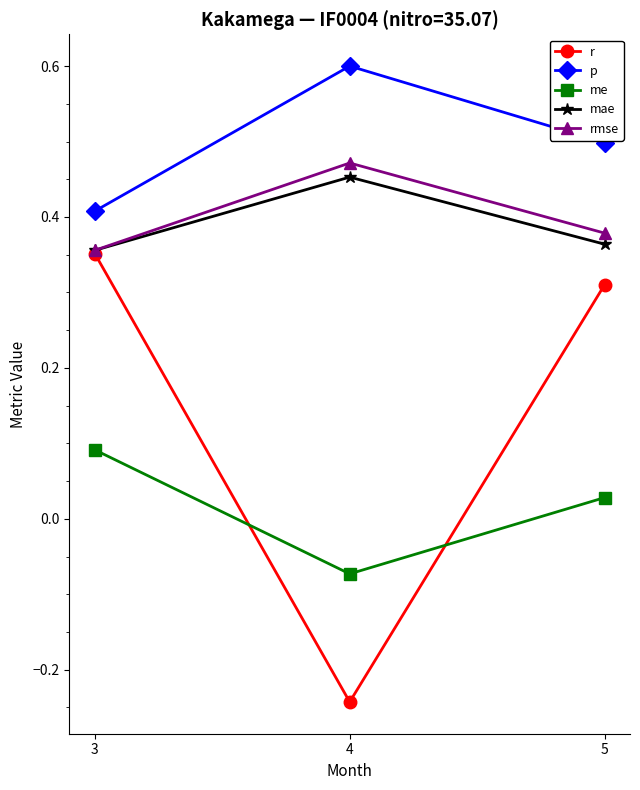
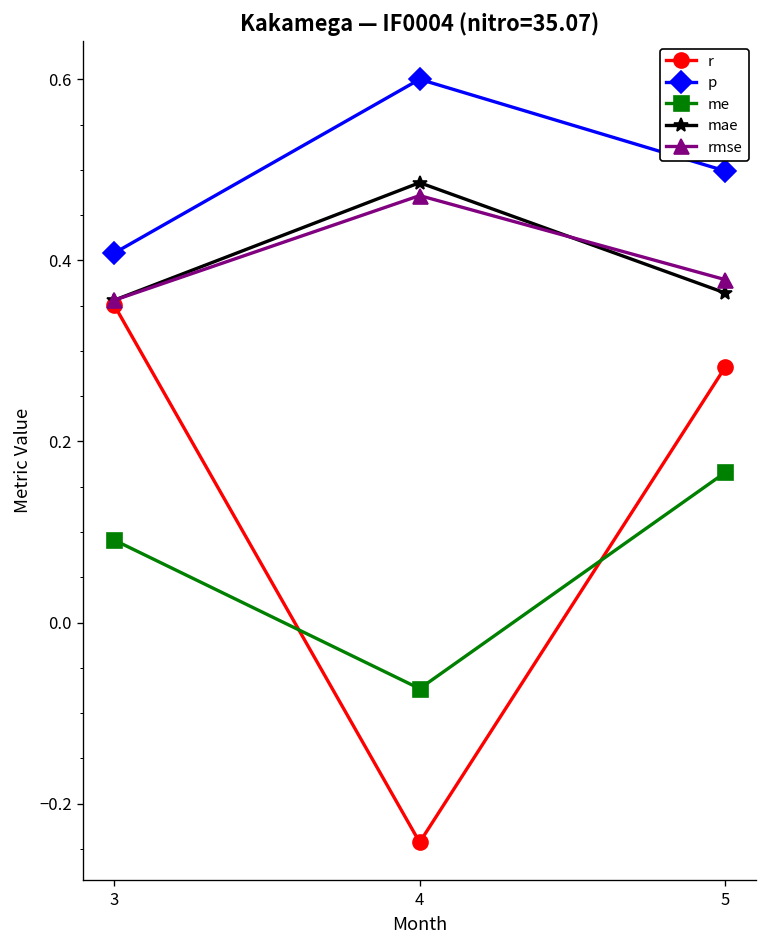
mae, 4: 0.45 -> 0.49
r, 5: 0.31 -> 0.28
me, 5: 0.03 -> 0.17
